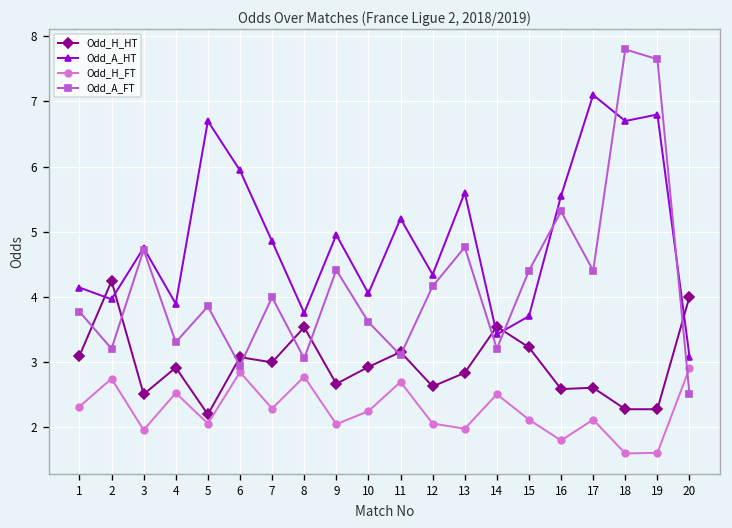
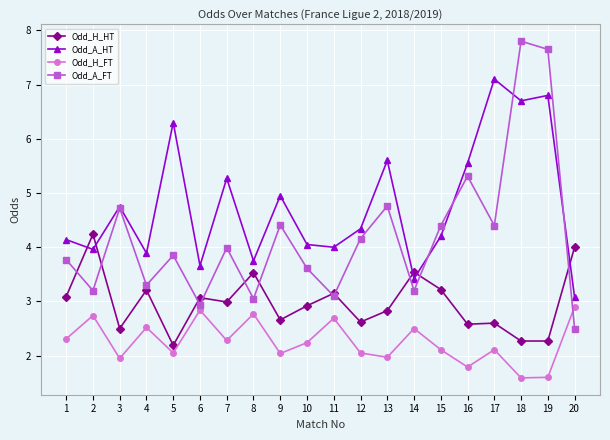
Odd_H_HT, 4: 2.9 -> 3.2
Odd_A_HT, 5: 6.7 -> 6.3
Odd_A_HT, 6: 5.9 -> 3.7
Odd_A_HT, 7: 4.9 -> 5.3
Odd_A_HT, 11: 5.2 -> 4.0
Odd_A_HT, 15: 3.7 -> 4.2
